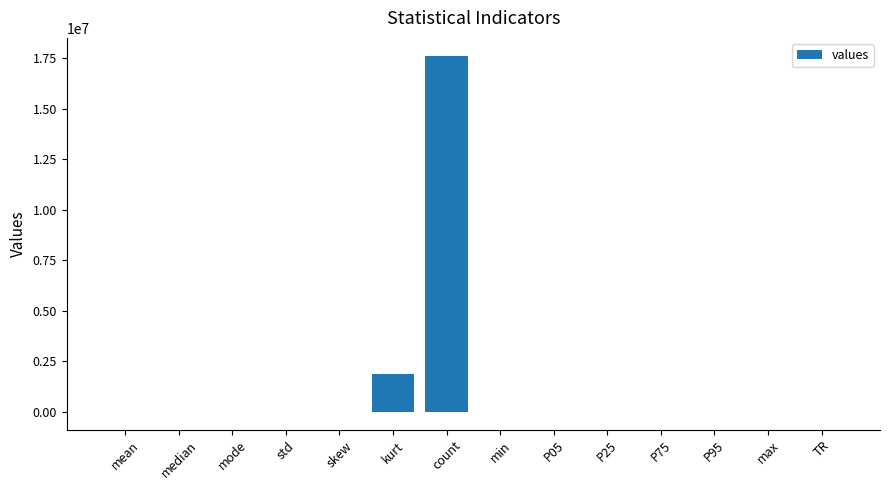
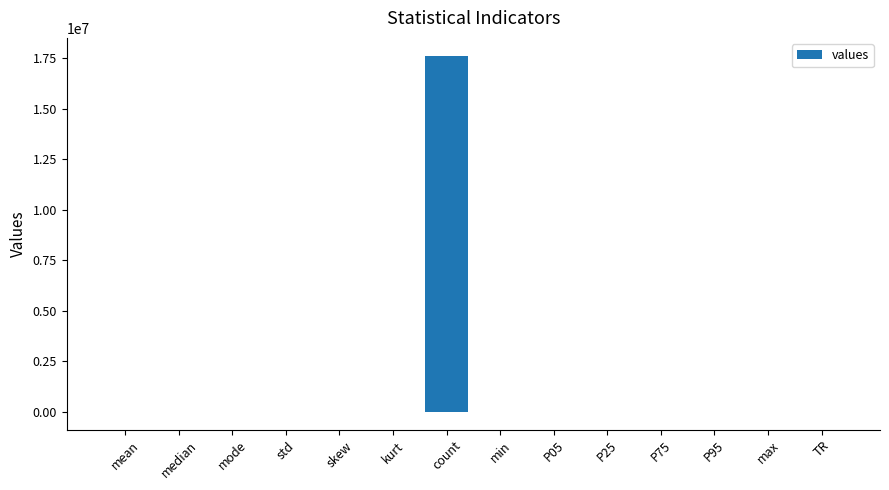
kurt: 1900000 -> 0
